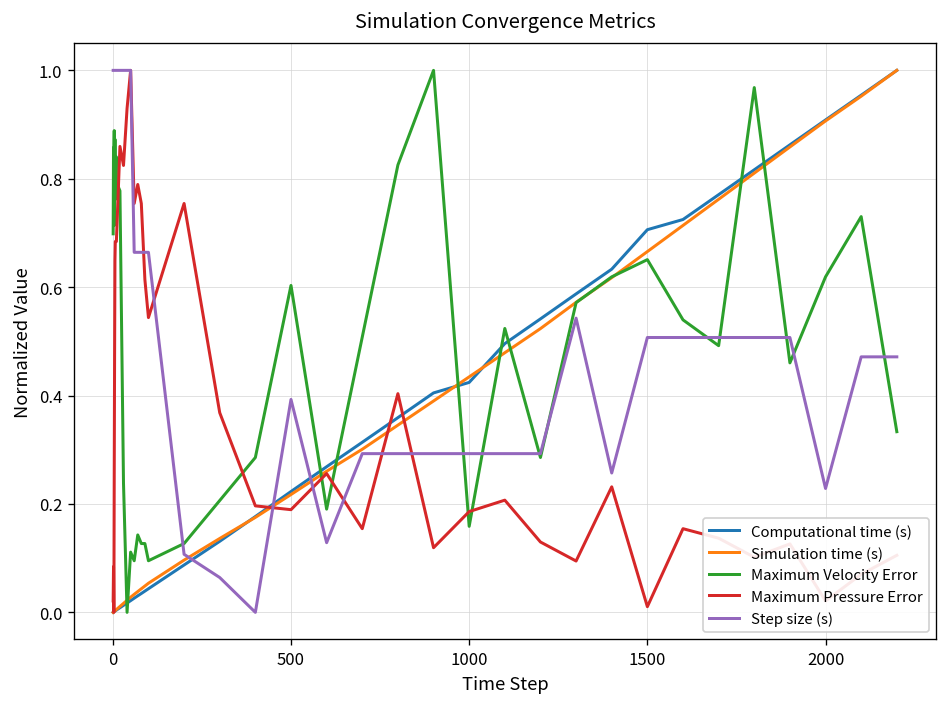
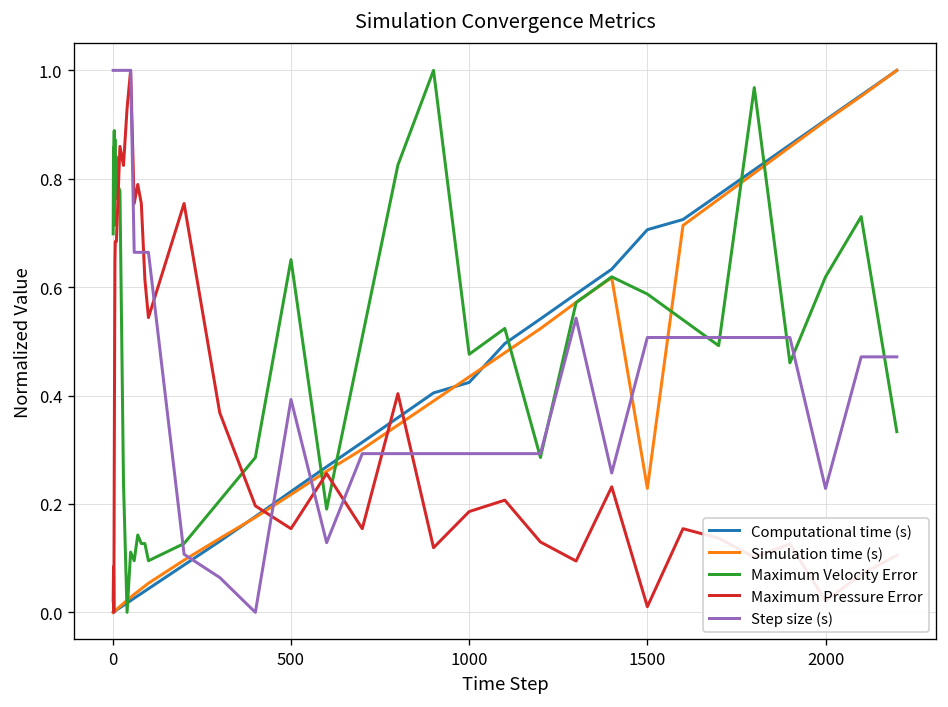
Maximum Velocity Error, 500: 0.60 -> 0.65
Maximum Pressure Error, 500: 0.19 -> 0.15
Maximum Velocity Error, 1000: 0.16 -> 0.48
Simulation time (s), 1500: 0.67 -> 0.23
Maximum Velocity Error, 1500: 0.65 -> 0.59
